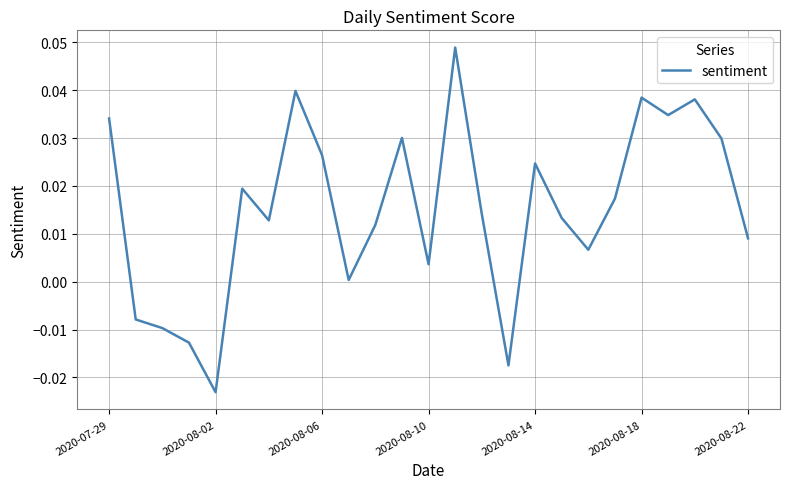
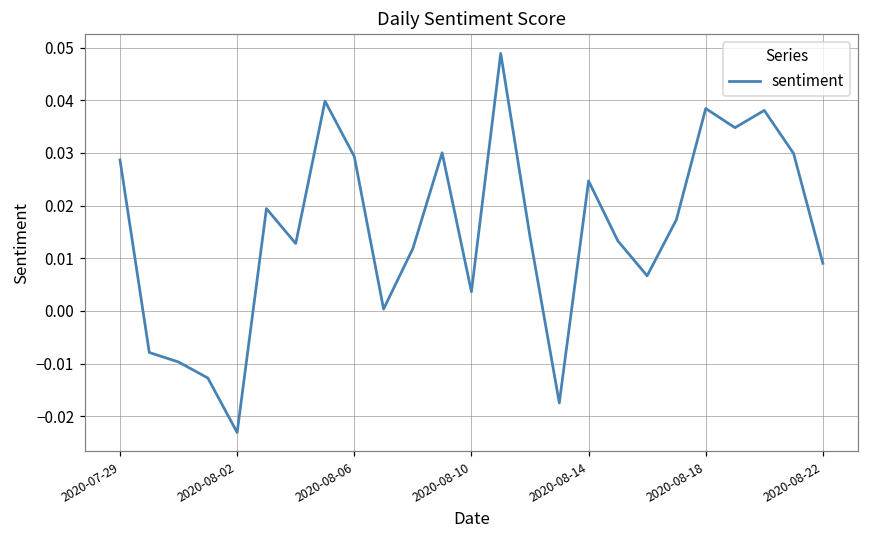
2020-07-29: 0.034 -> 0.029
2020-08-06: 0.026 -> 0.029
